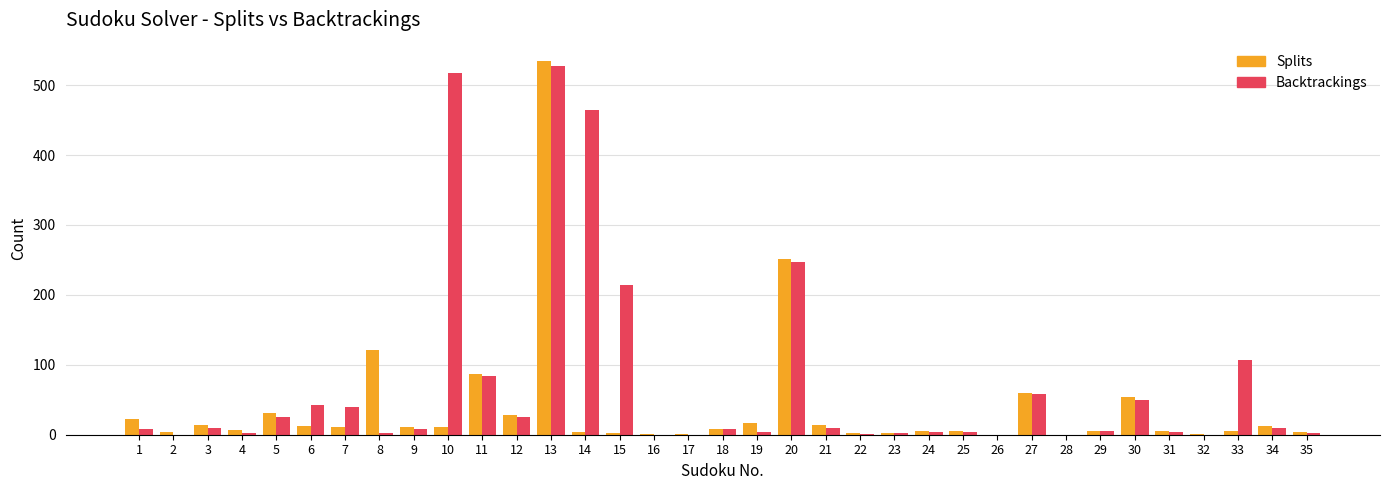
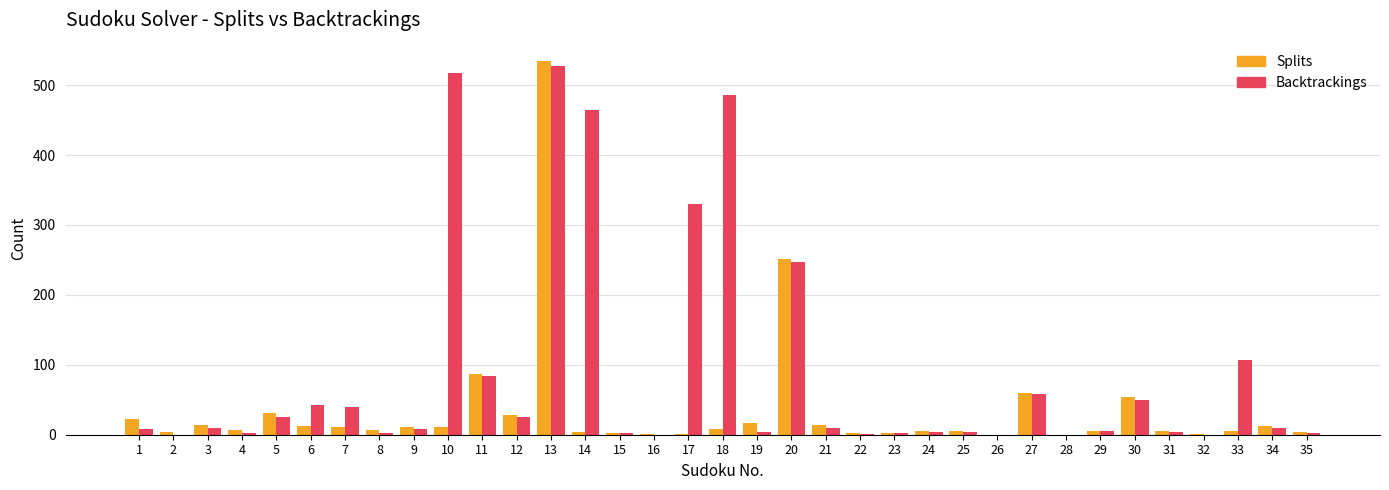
Splits, 8: 120 -> 10
Backtrackings, 15: 210 -> 0
Backtrackings, 17: 0 -> 330
Backtrackings, 18: 10 -> 490
